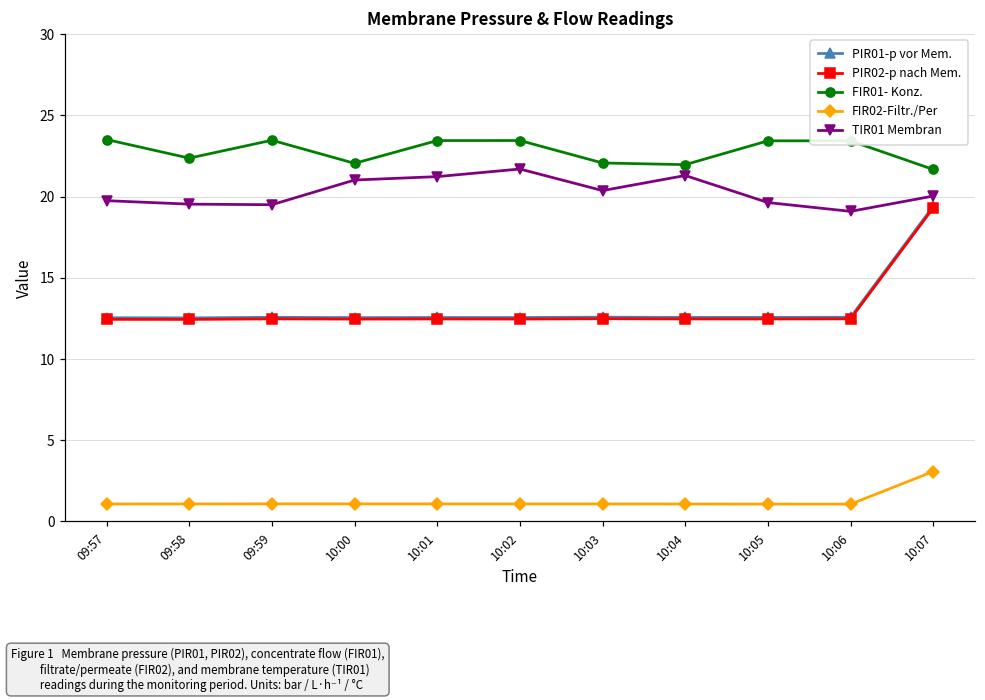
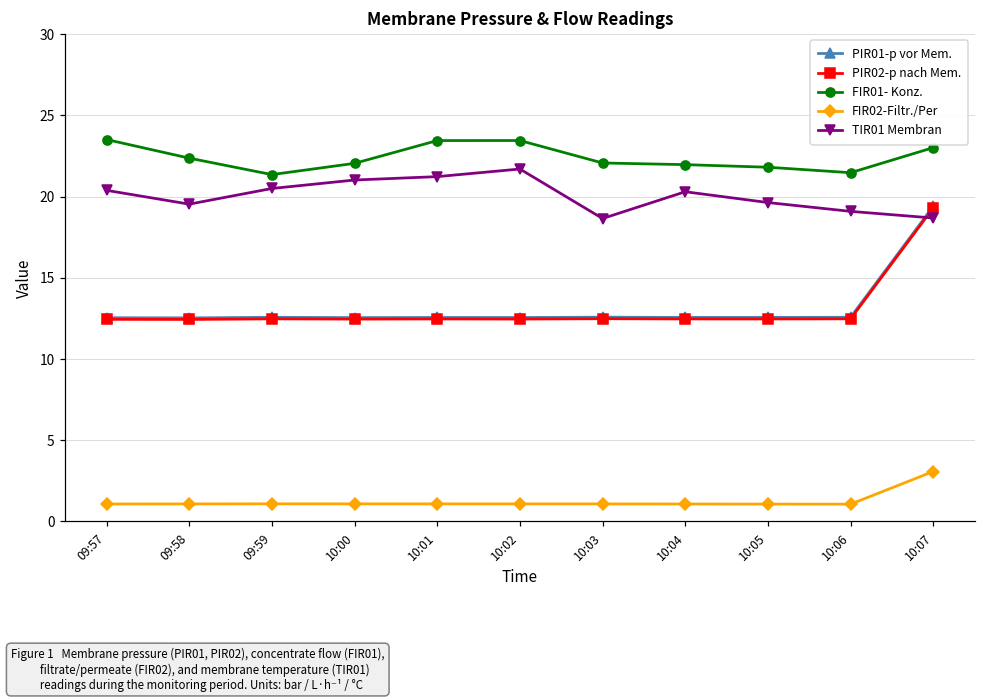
TIR01 Membran, 09:57: 19.7 -> 20.4
FIR01- Konz., 09:59: 23.5 -> 21.4
TIR01 Membran, 09:59: 19.5 -> 20.5
TIR01 Membran, 10:03: 20.4 -> 18.7
TIR01 Membran, 10:04: 21.3 -> 20.3
FIR01- Konz., 10:05: 23.4 -> 21.8
FIR01- Konz., 10:06: 23.4 -> 21.5
FIR01- Konz., 10:07: 21.7 -> 23.0
TIR01 Membran, 10:07: 20.0 -> 18.7
